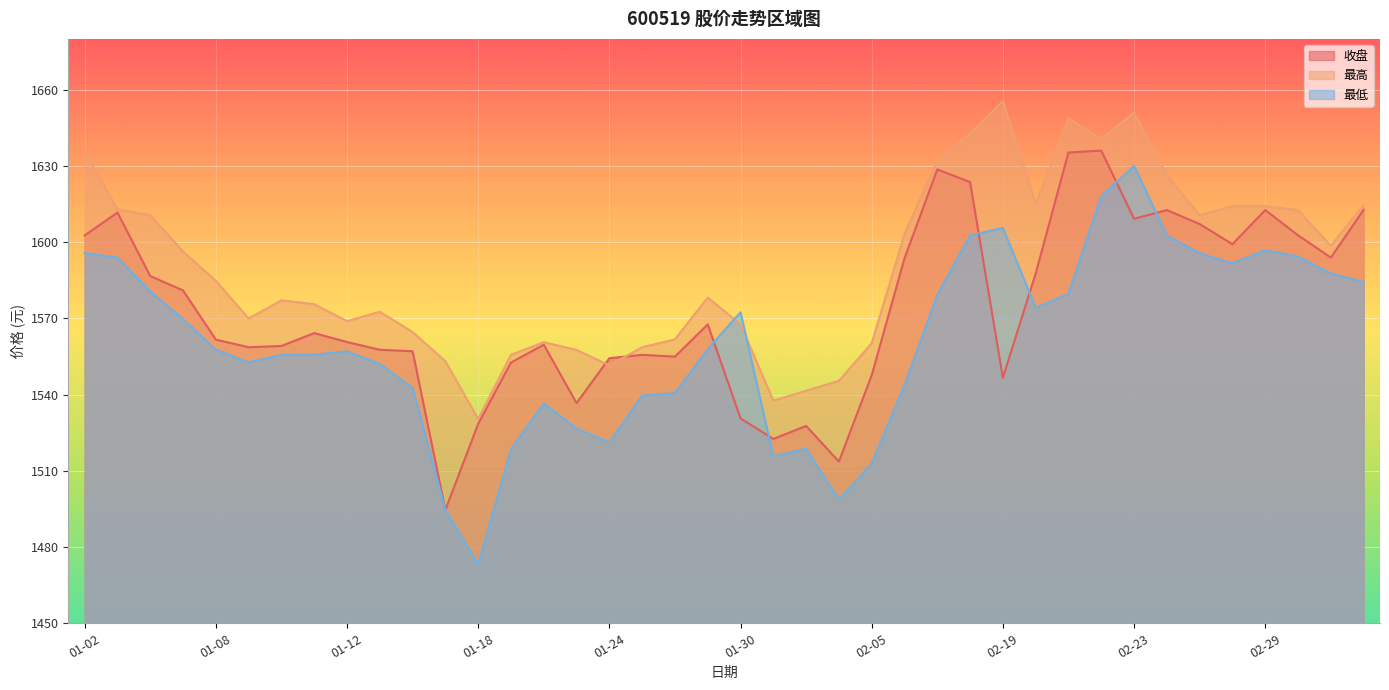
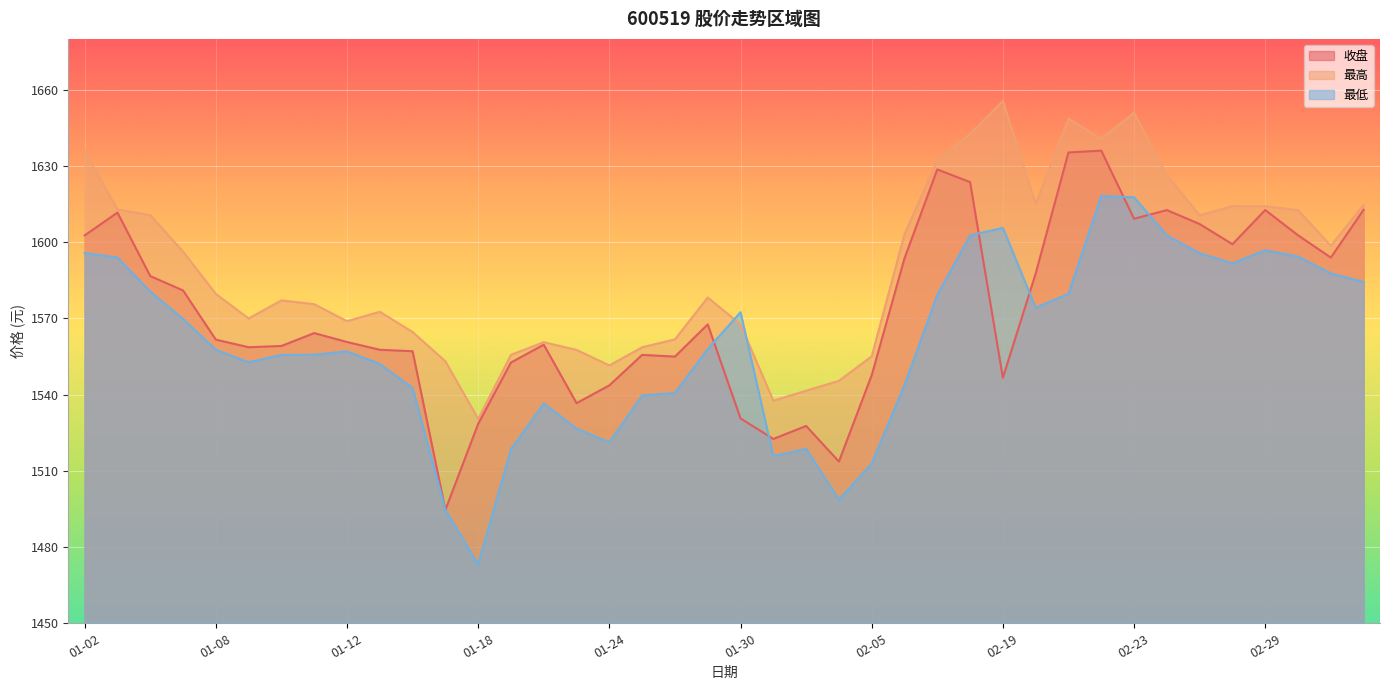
最高, 01-08: 1585 -> 1580
收盘, 01-24: 1554 -> 1544
最高, 02-05: 1560 -> 1555
最低, 02-23: 1630 -> 1618
